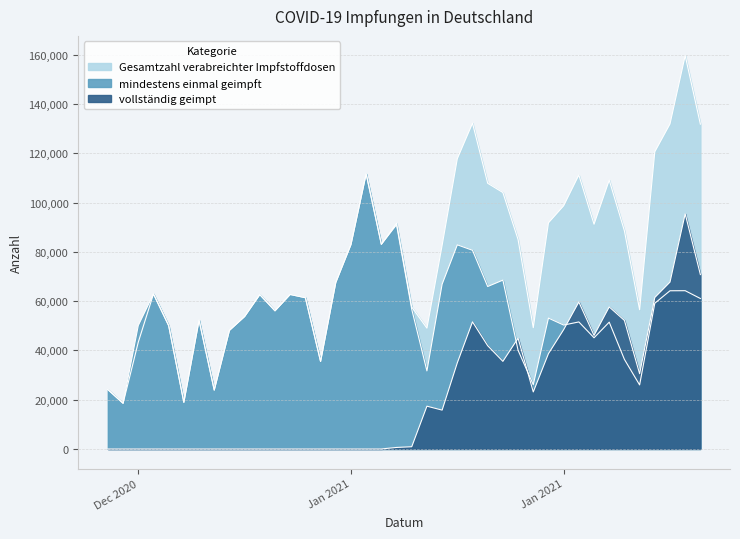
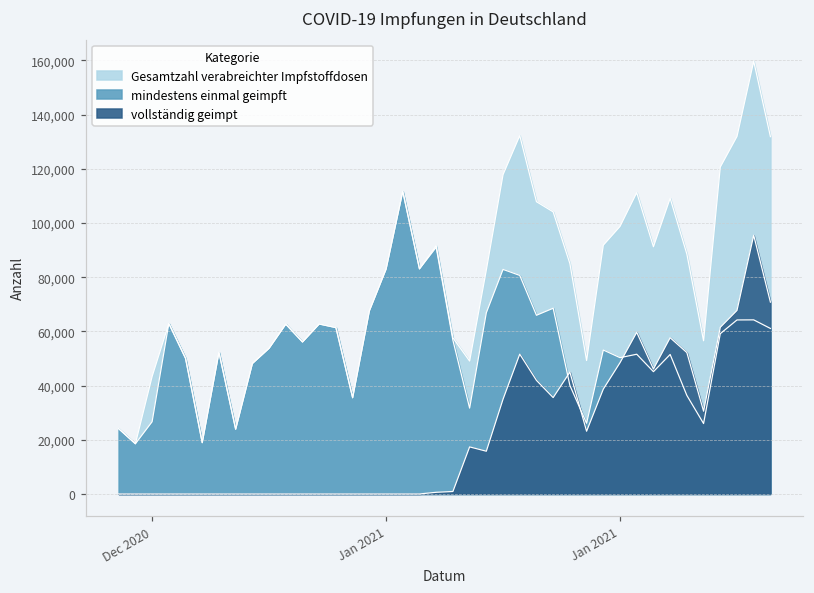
mindestens einmal geimpft, Dec 2020: 50,000 -> 27,000
